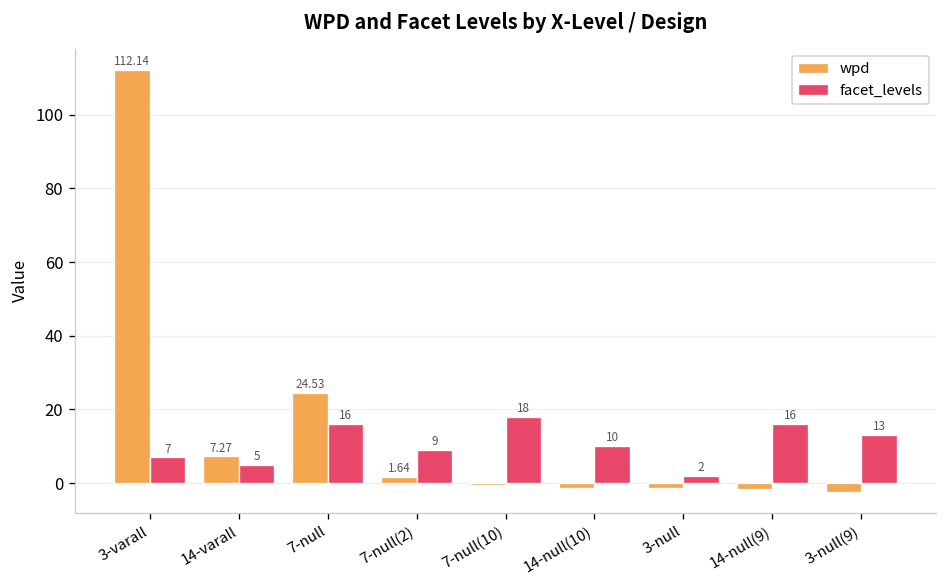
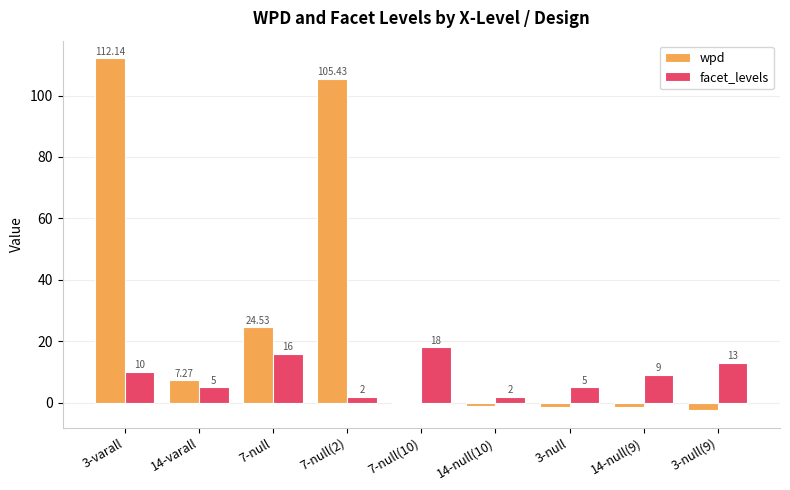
facet_levels, 3-varall: 7 -> 10
wpd, 7-null(2): 1.64 -> 105.43
facet_levels, 7-null(2): 9 -> 2
facet_levels, 14-null(10): 10 -> 2
facet_levels, 3-null: 2 -> 5
facet_levels, 14-null(9): 16 -> 9
